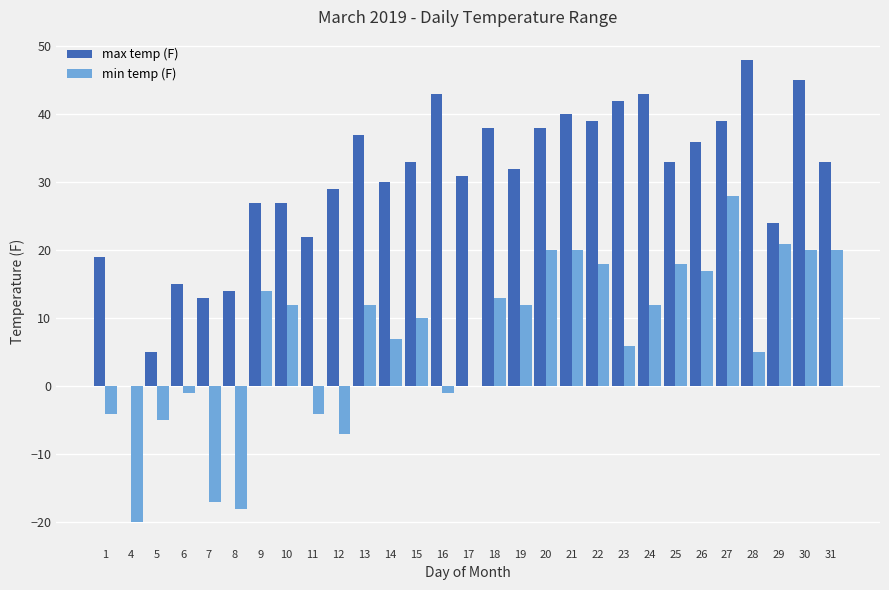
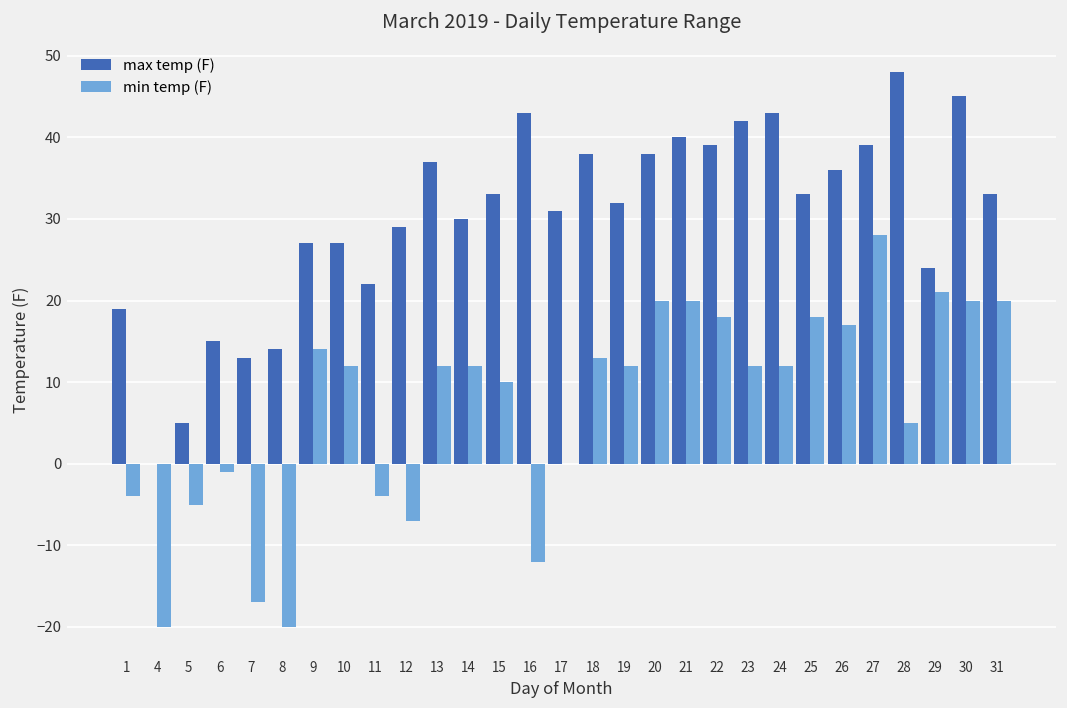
min temp (F), 8: -18 -> -20
min temp (F), 14: 7 -> 12
min temp (F), 16: -1 -> -12
min temp (F), 23: 6 -> 12
